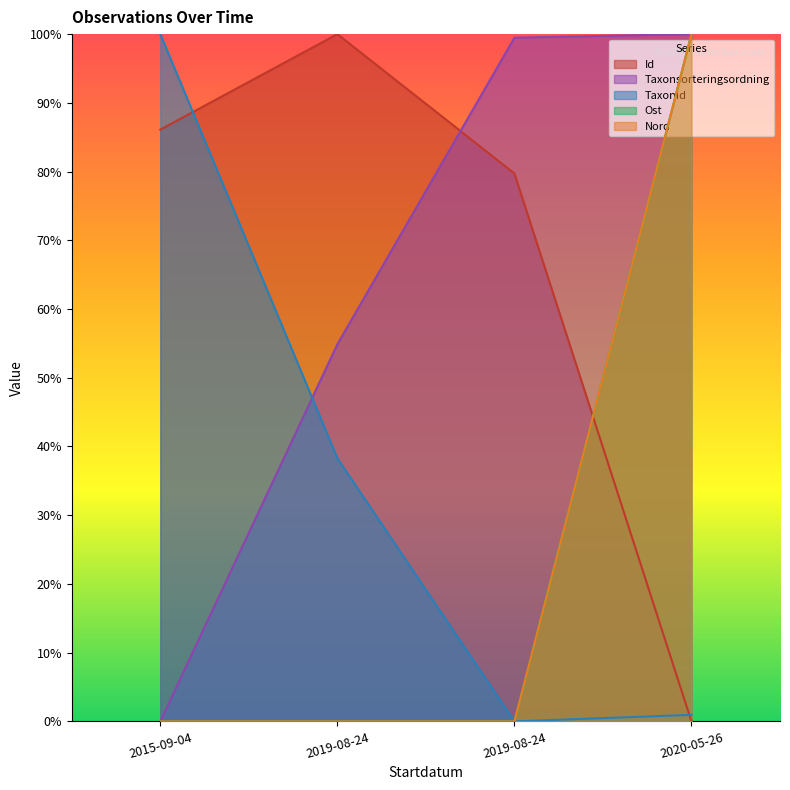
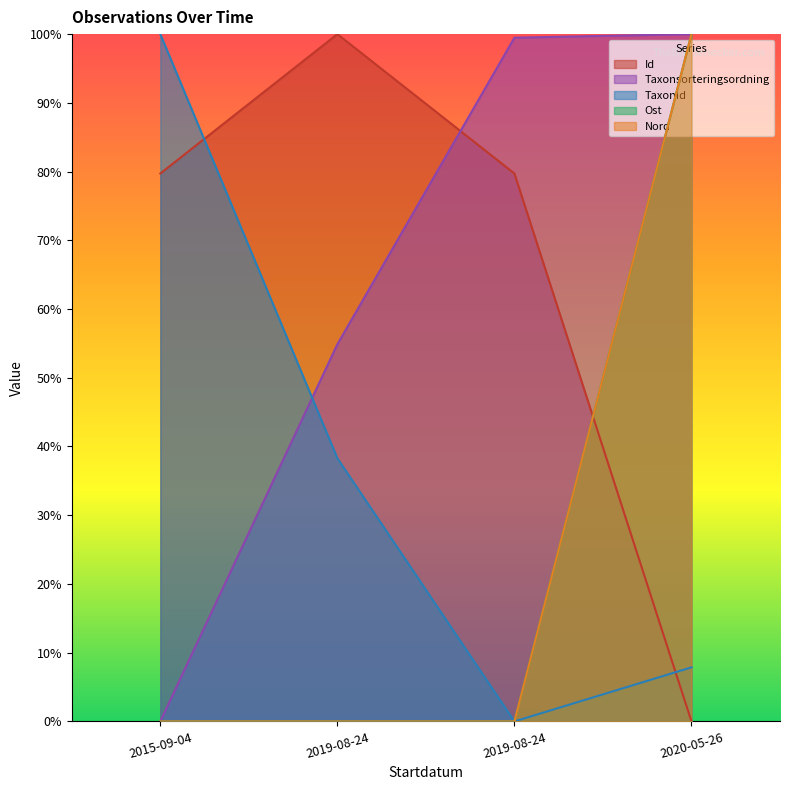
Id, 2015-09-04: 86% -> 80%
TaxonId, 2020-05-26: 1% -> 8%
